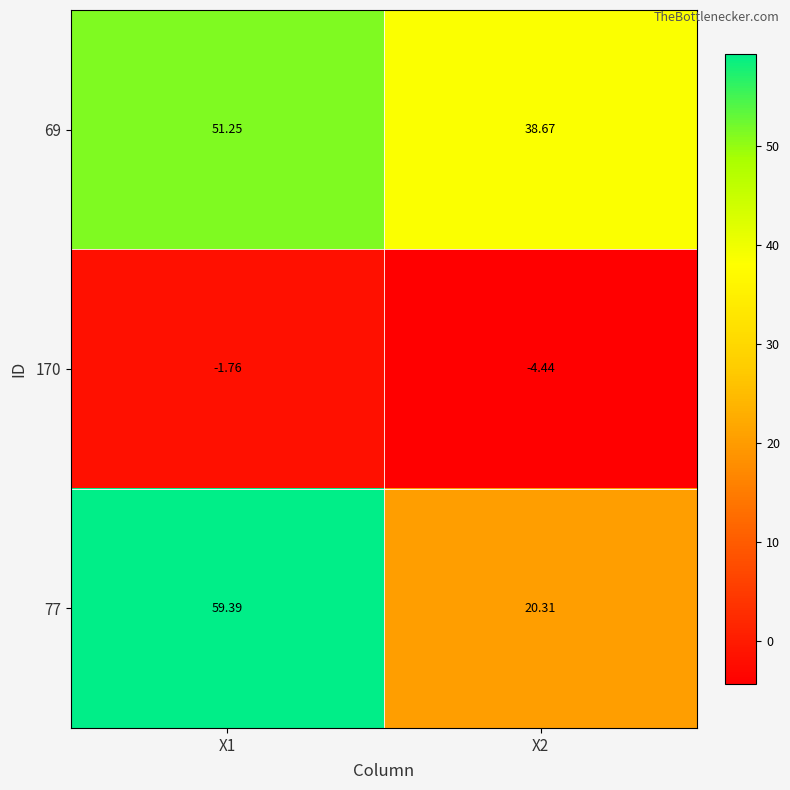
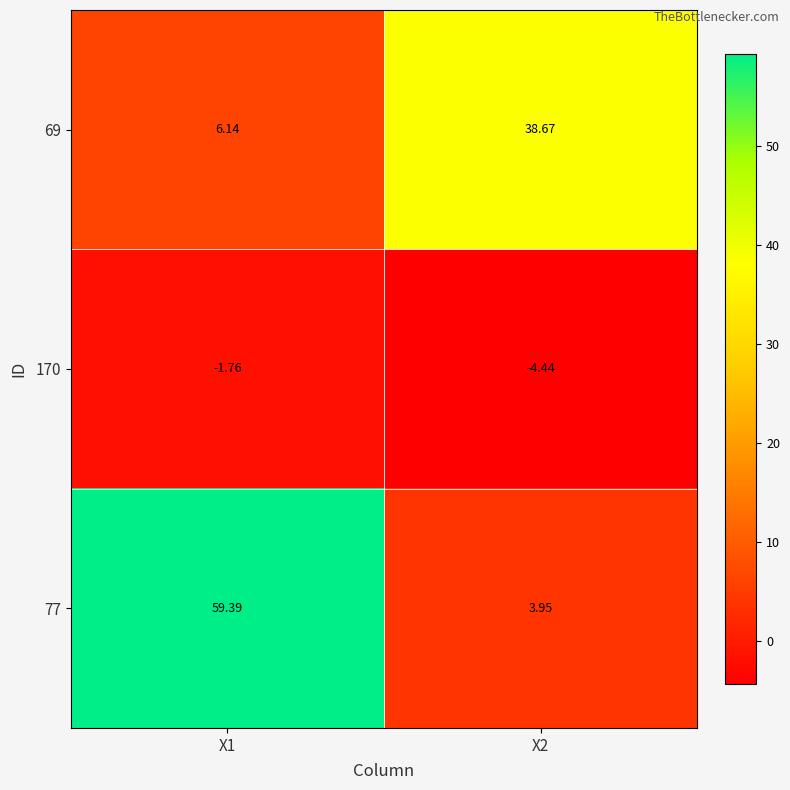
69, X1: 51.25 -> 6.14
77, X2: 20.31 -> 3.95
